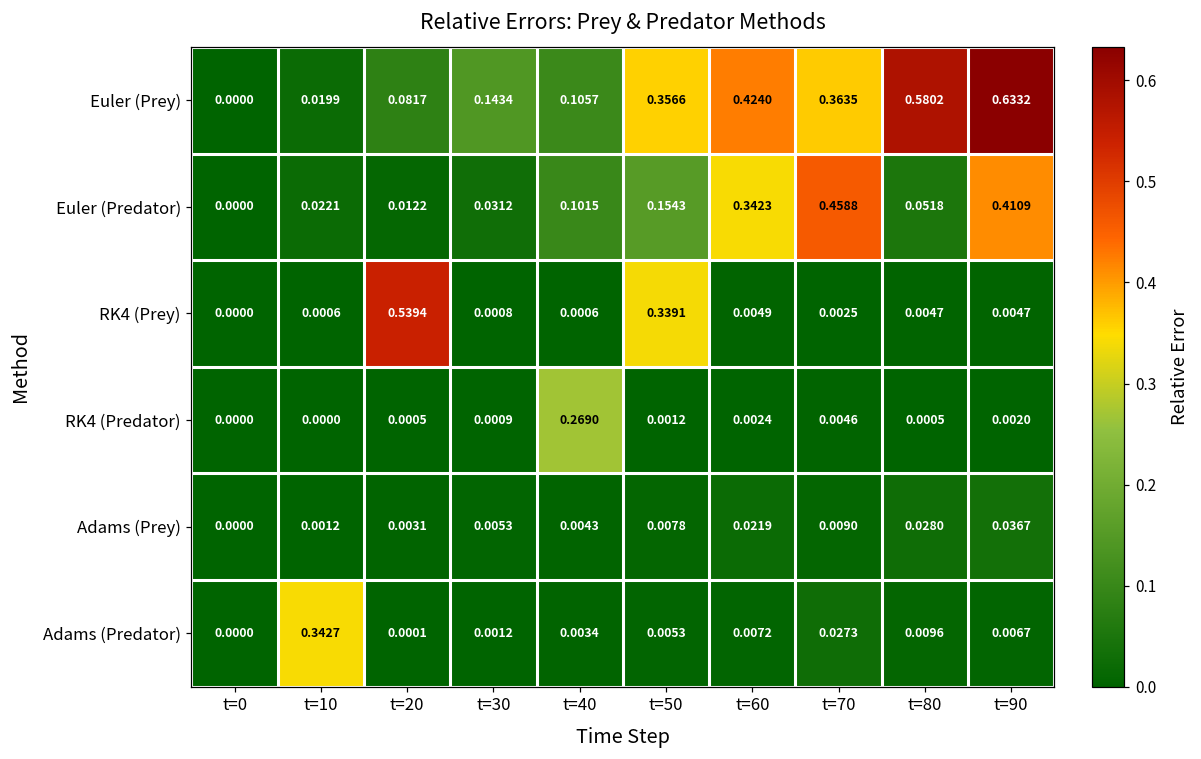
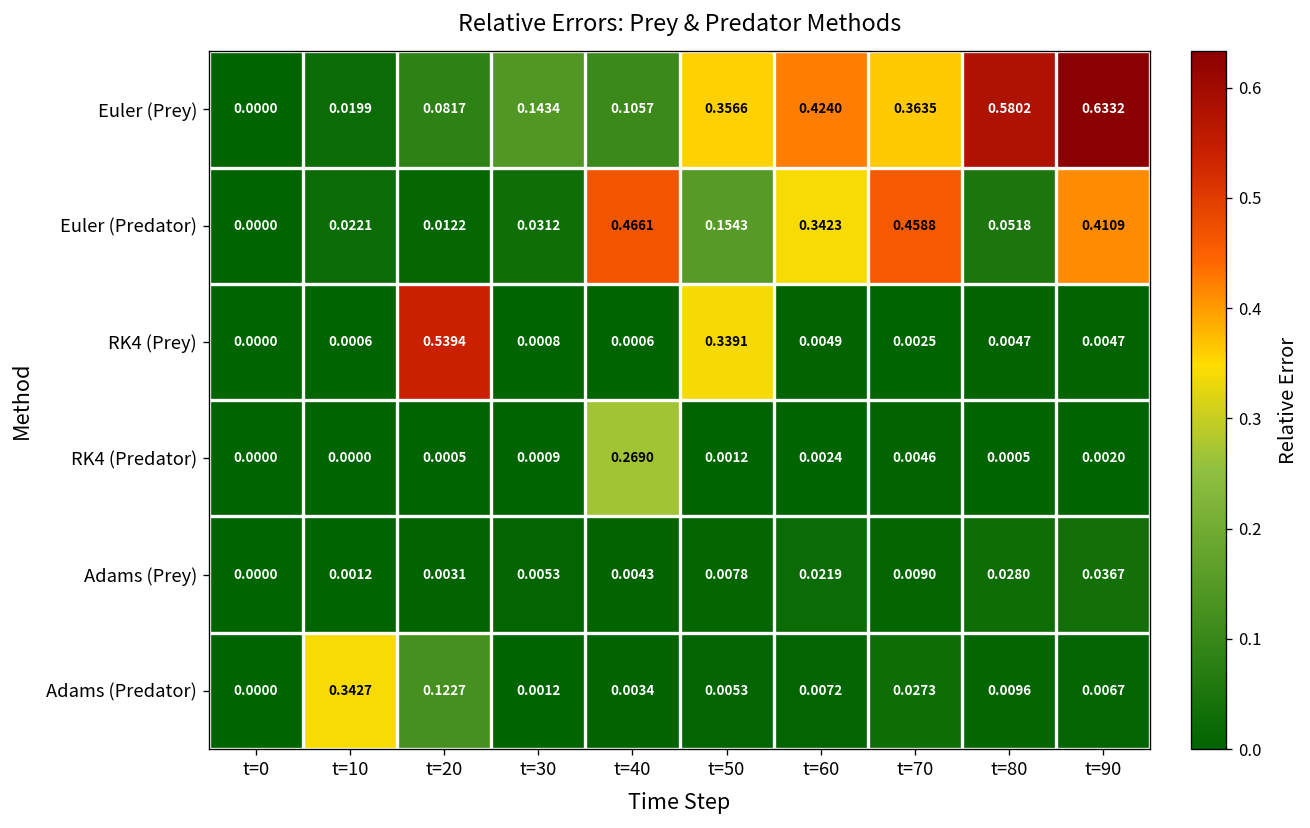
Euler (Predator), t=40: 0.1015 -> 0.4661
Adams (Predator), t=20: 0.0001 -> 0.1227
